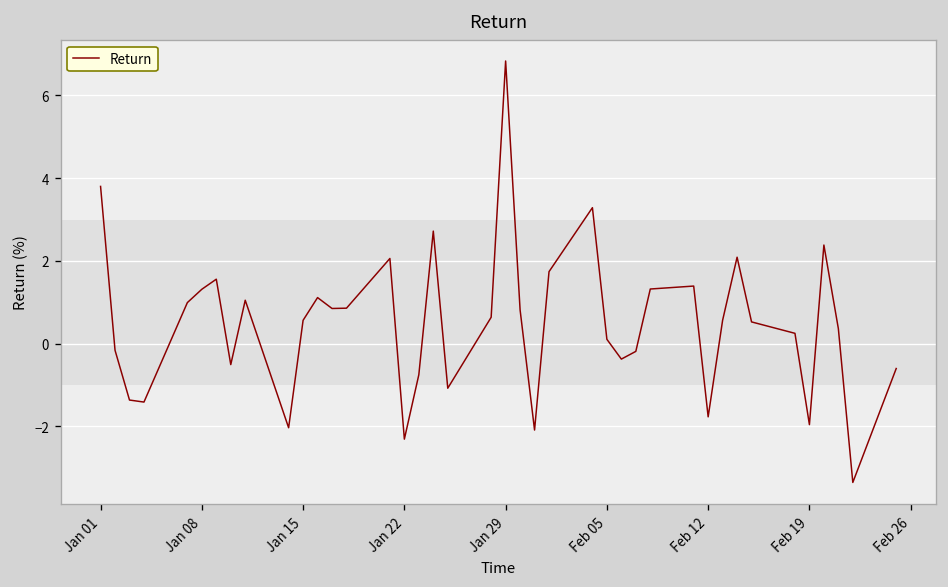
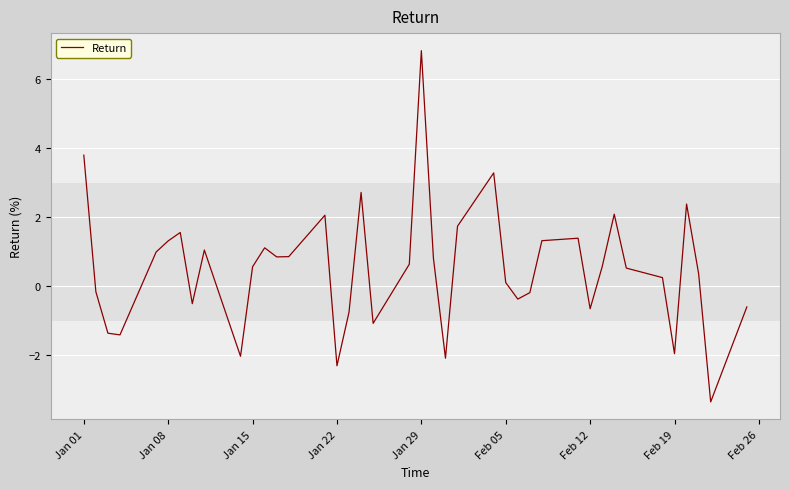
Feb 12: -1.8 -> -0.7
